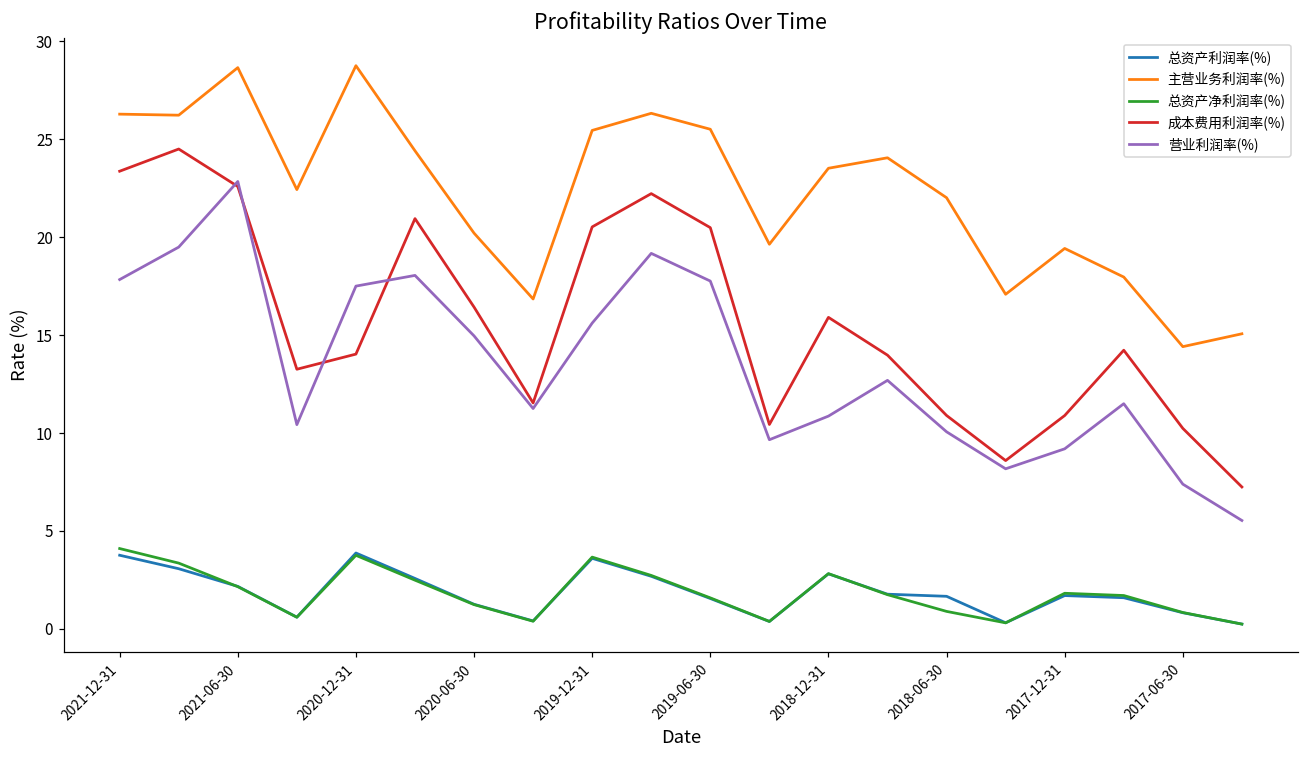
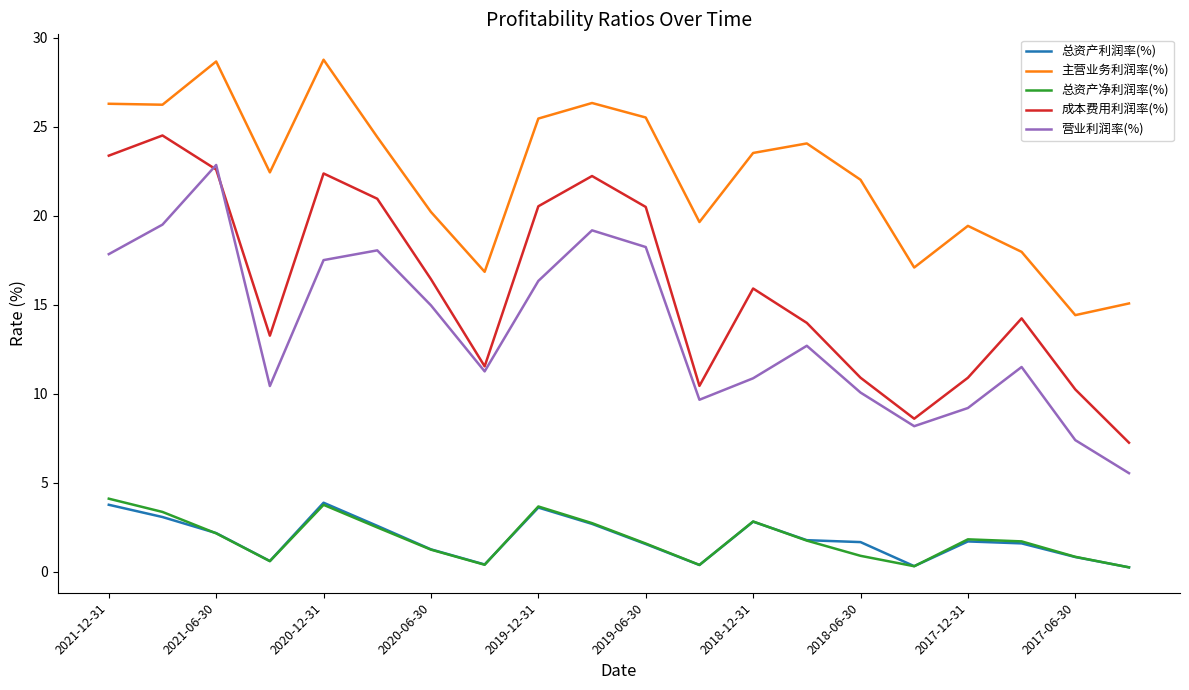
成本费用利润率(%), 2020-12-31: 14.0 -> 22.4
营业利润率(%), 2019-12-31: 15.6 -> 16.3
营业利润率(%), 2019-06-30: 17.8 -> 18.2
